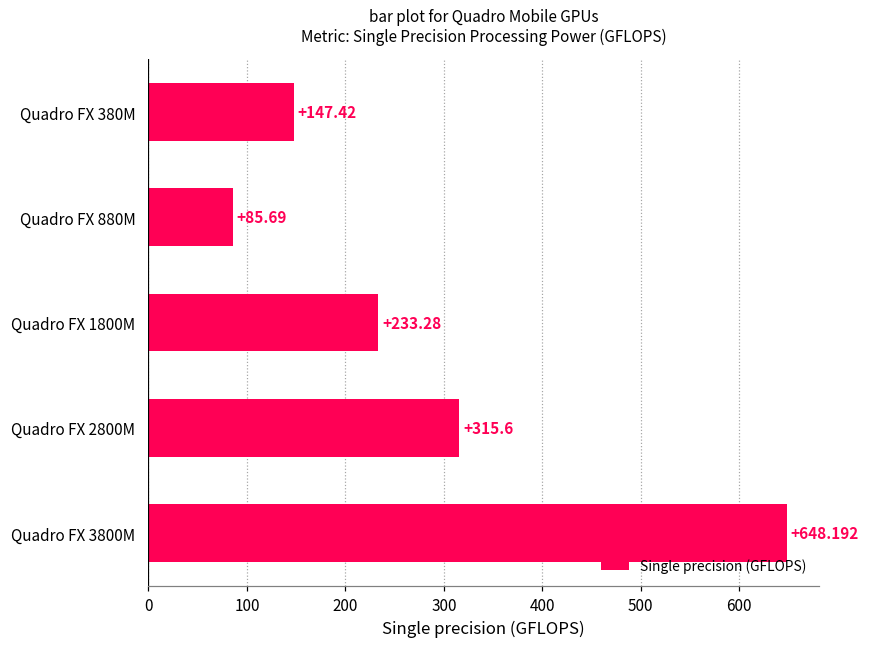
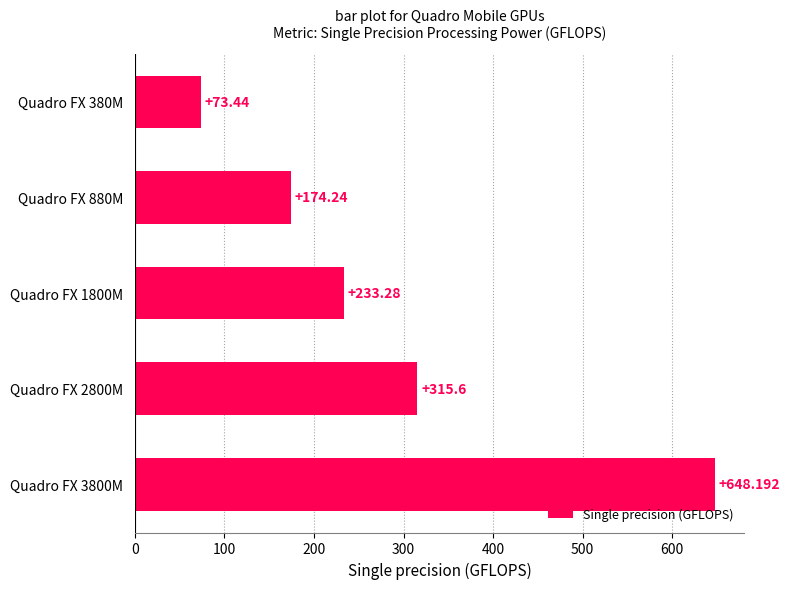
Quadro FX 380M: +147.42 -> +73.44
Quadro FX 880M: +85.69 -> +174.24
